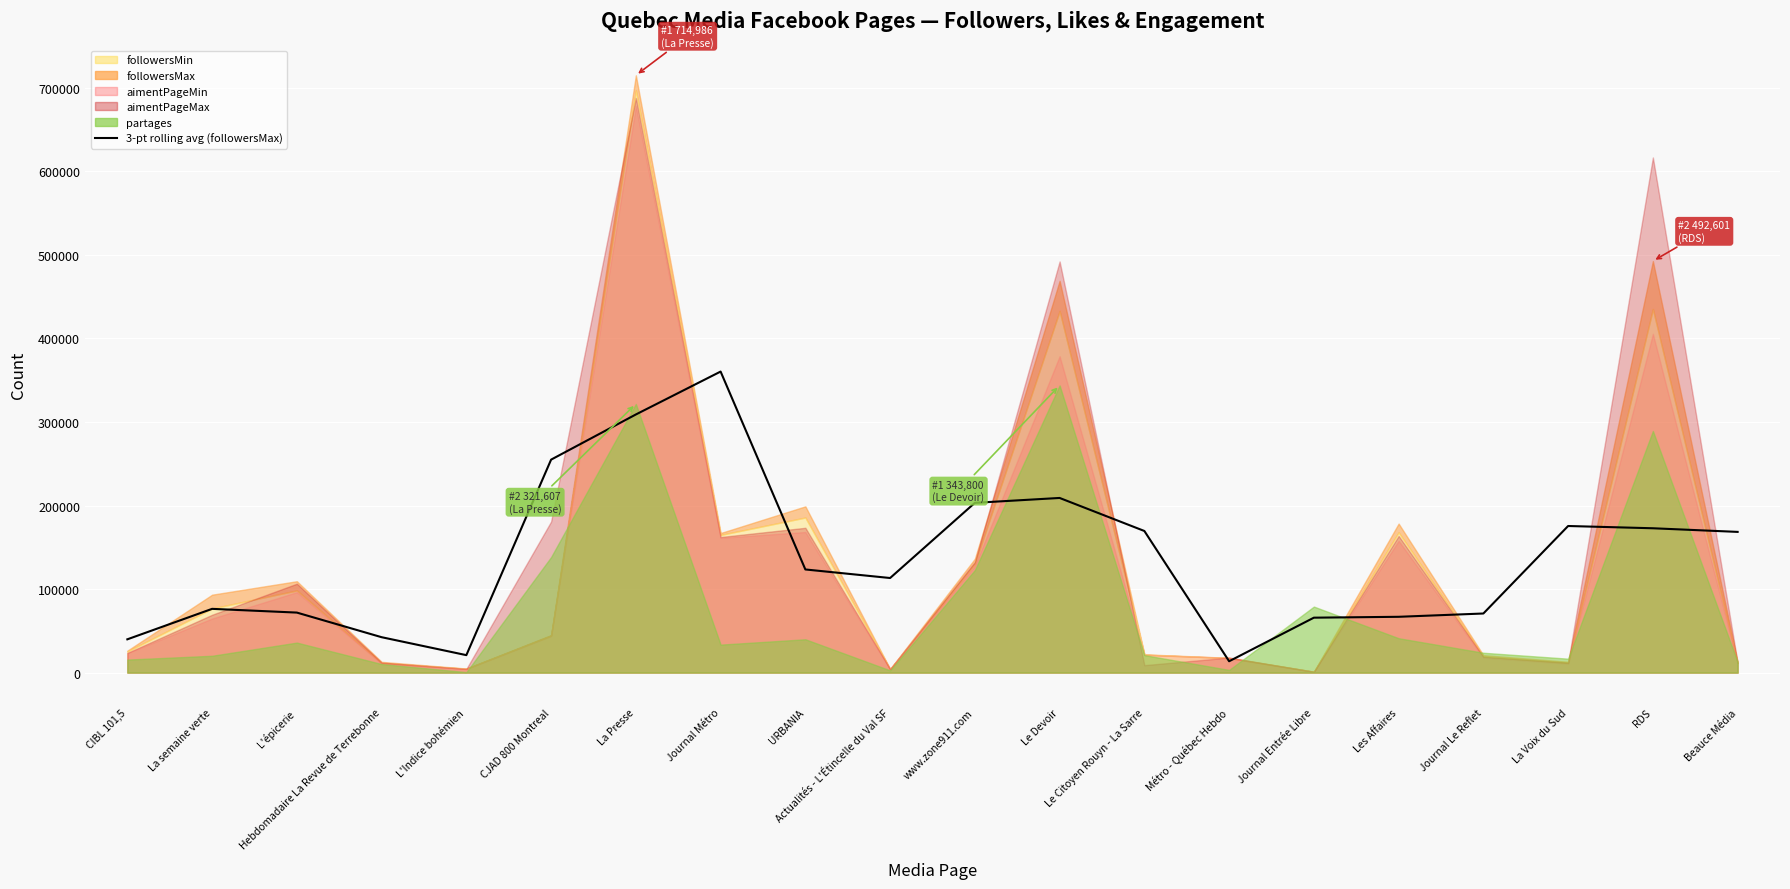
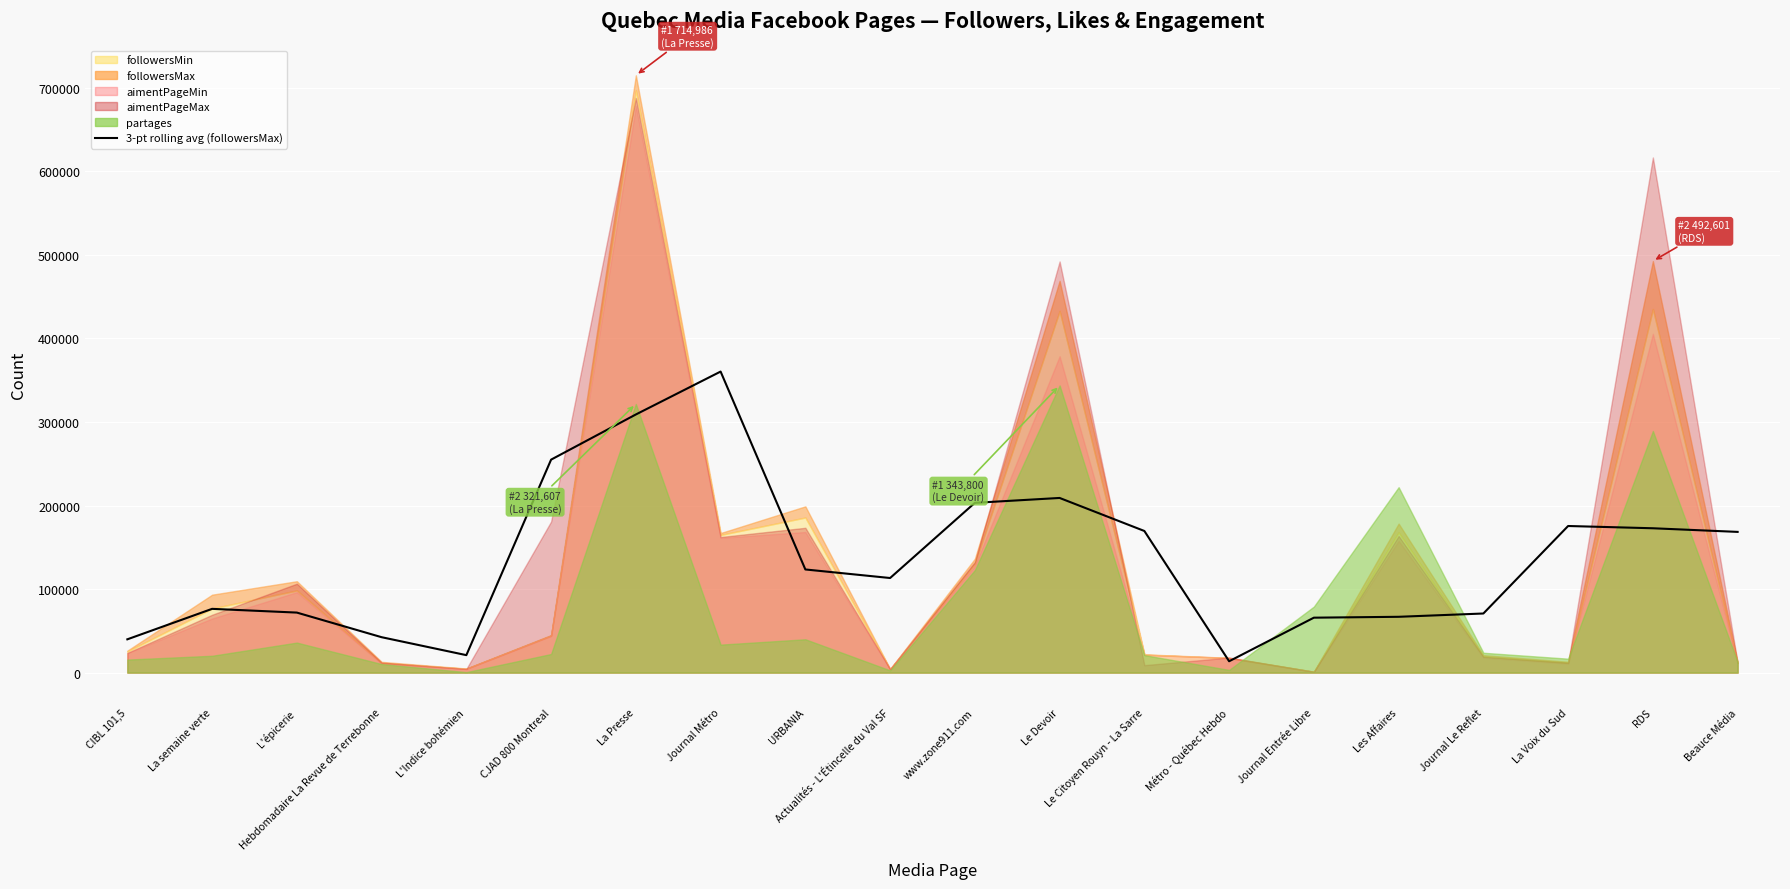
partages, CJAD 800 Montreal: 140000 -> 20000
partages, Les Affaires: 40000 -> 220000
